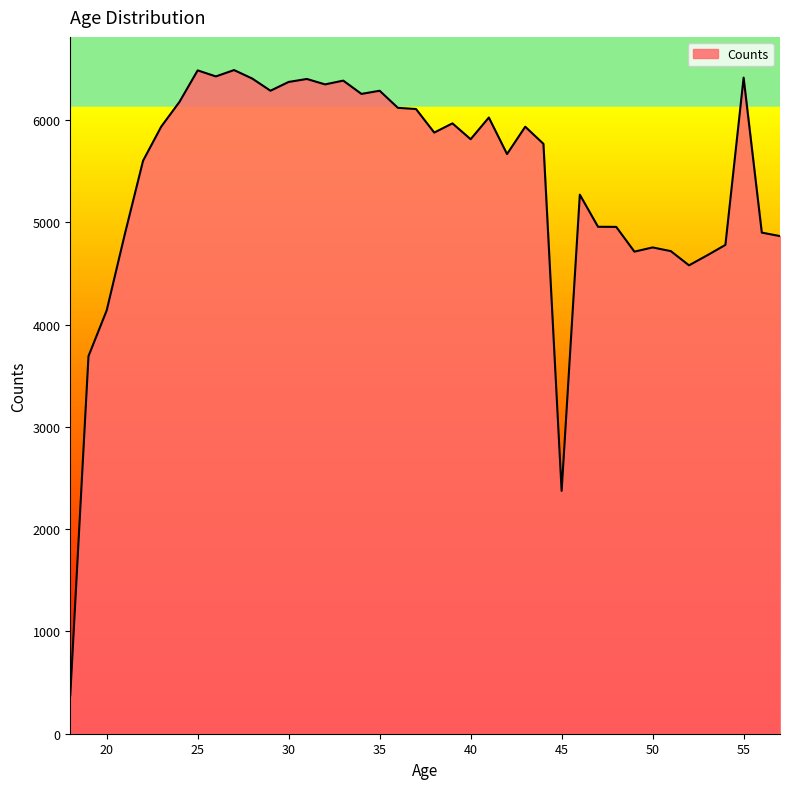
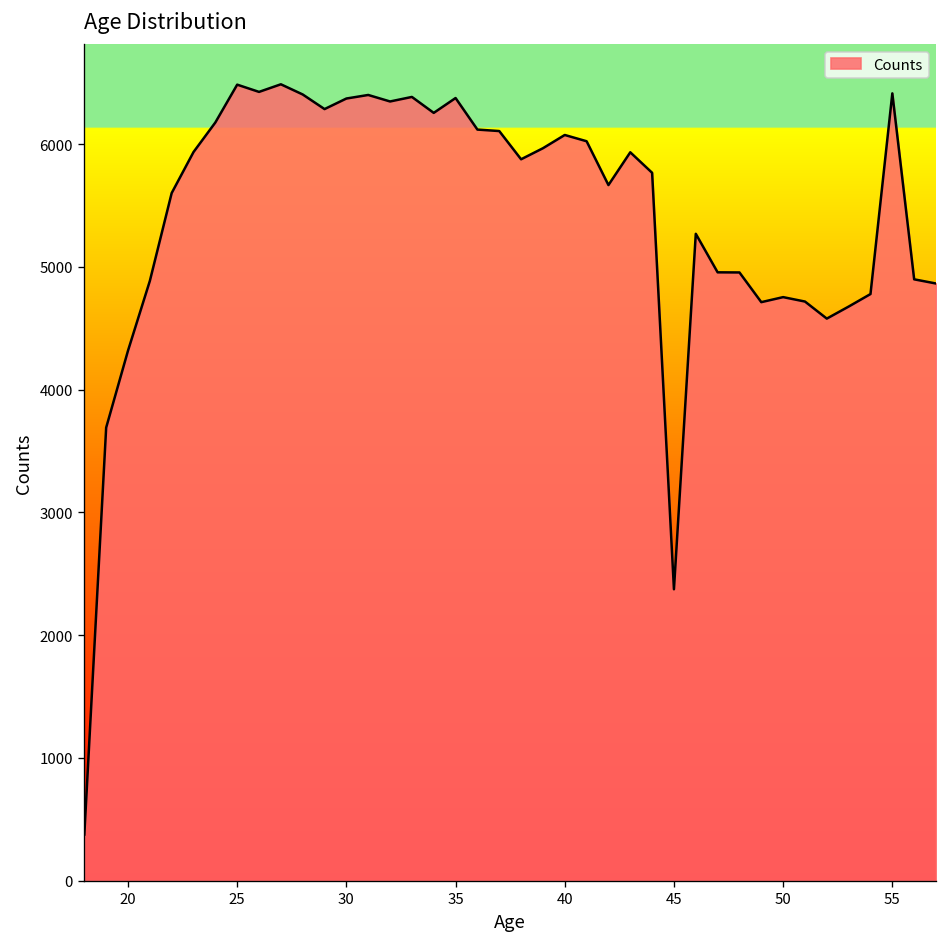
20: 4140 -> 4320
35: 6290 -> 6380
40: 5810 -> 6080
